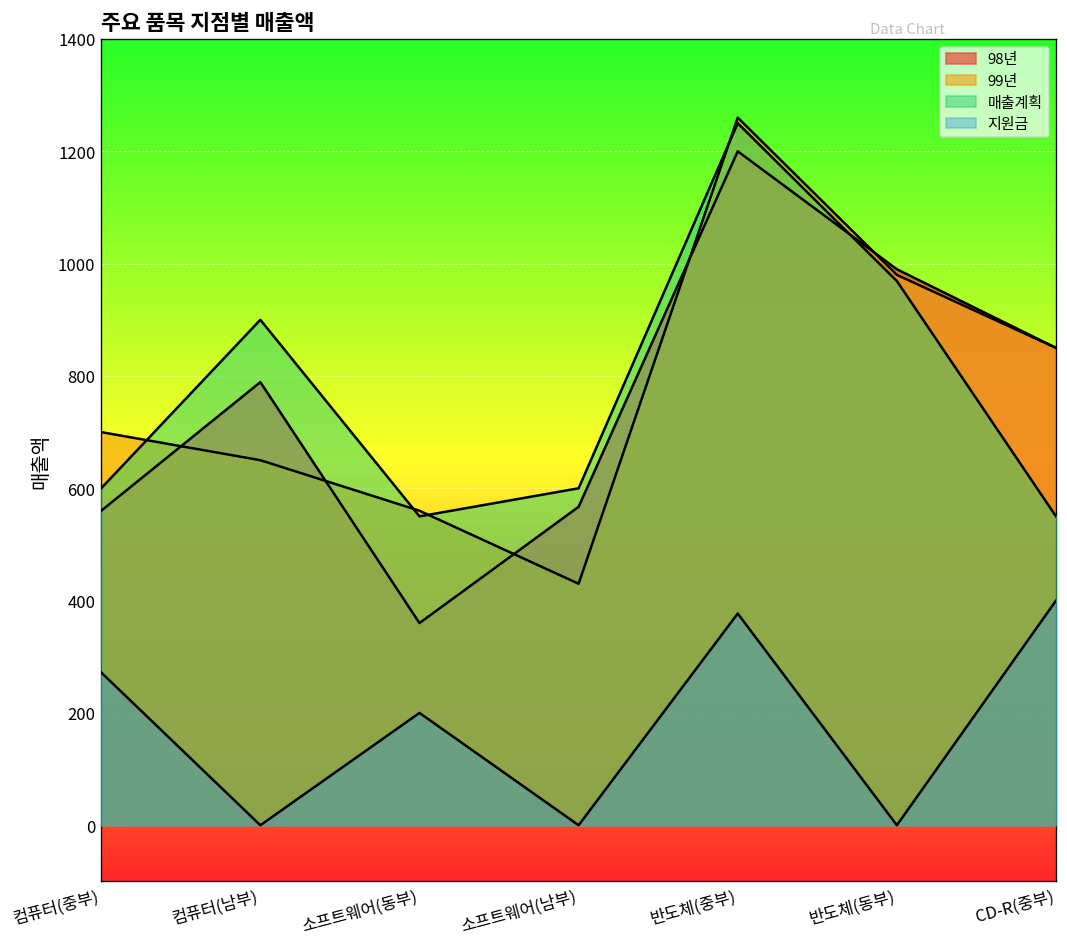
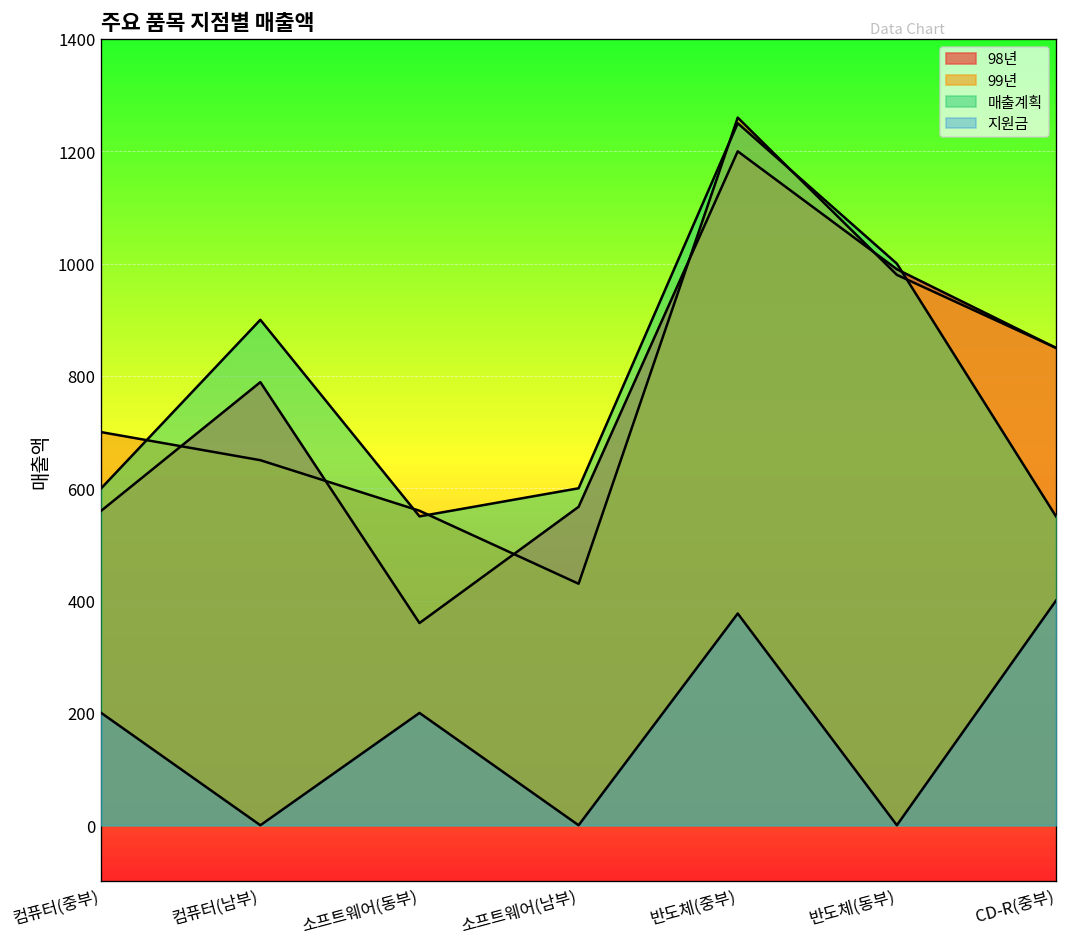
지원금, 컴퓨터(중부): 270 -> 200
매출계획, 반도체(동부): 970 -> 1000
